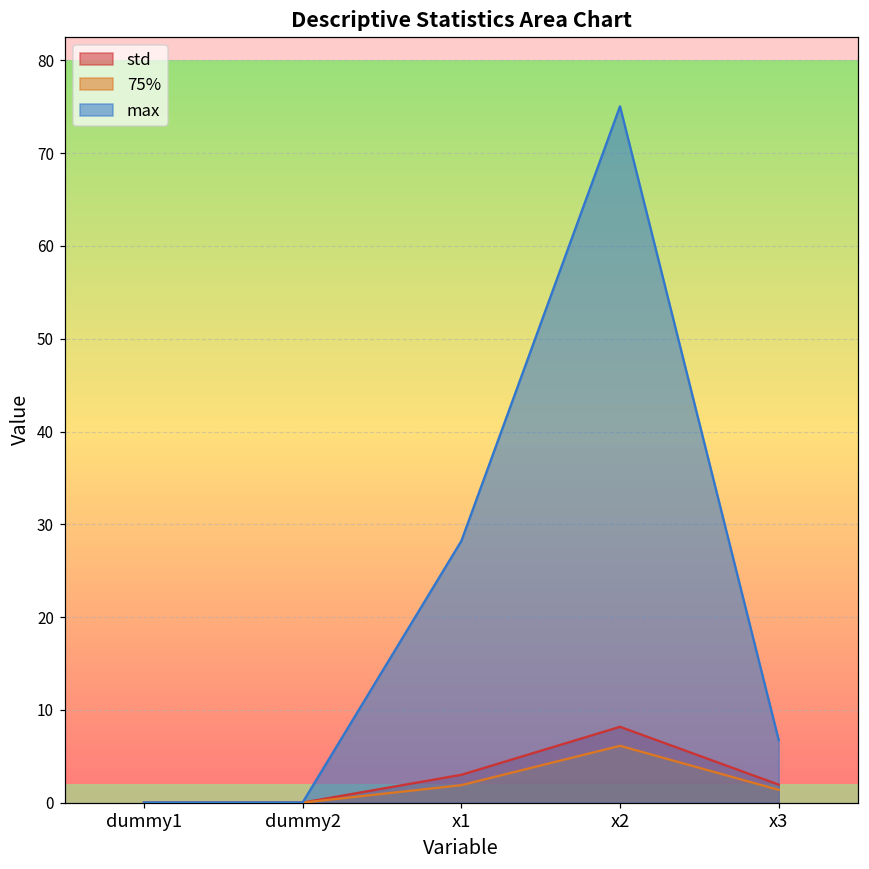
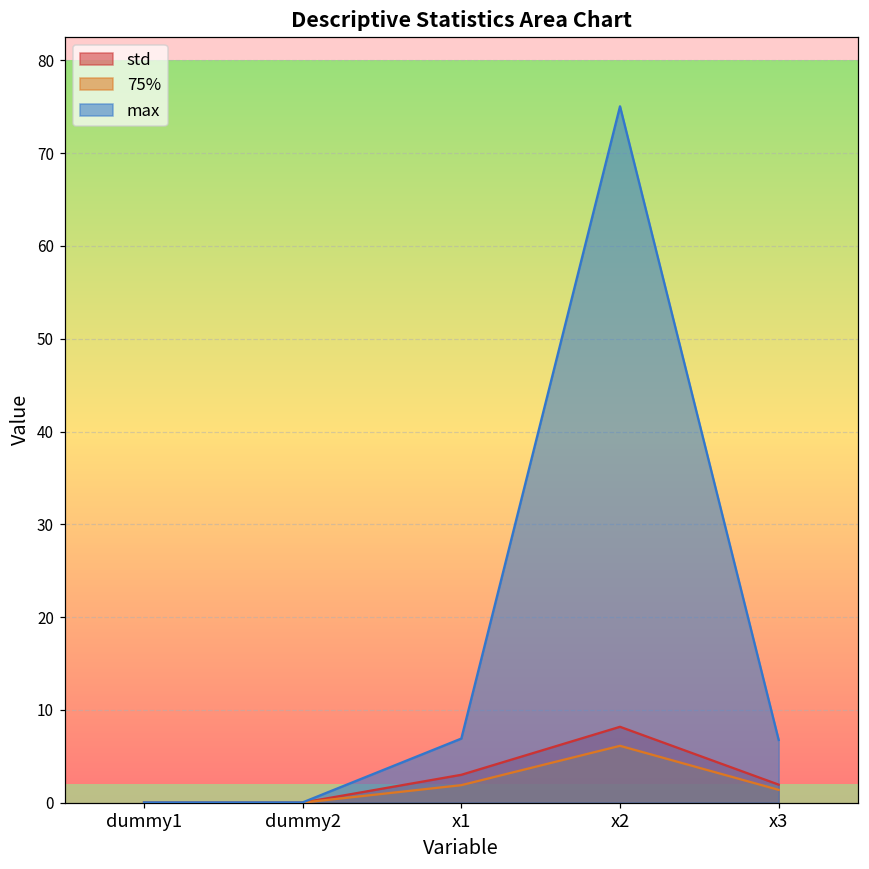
max, x1: 28 -> 7
